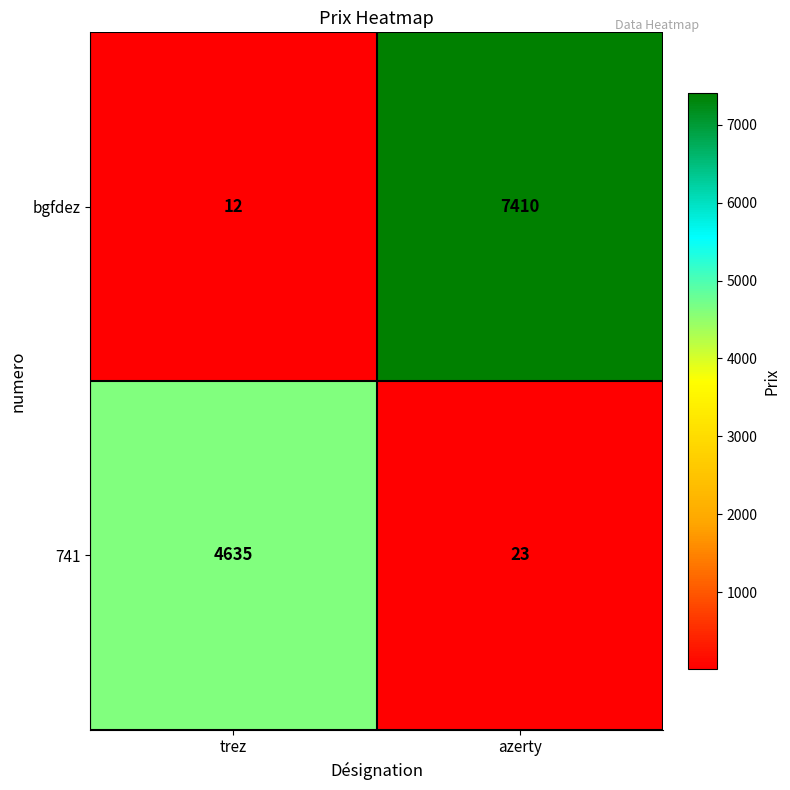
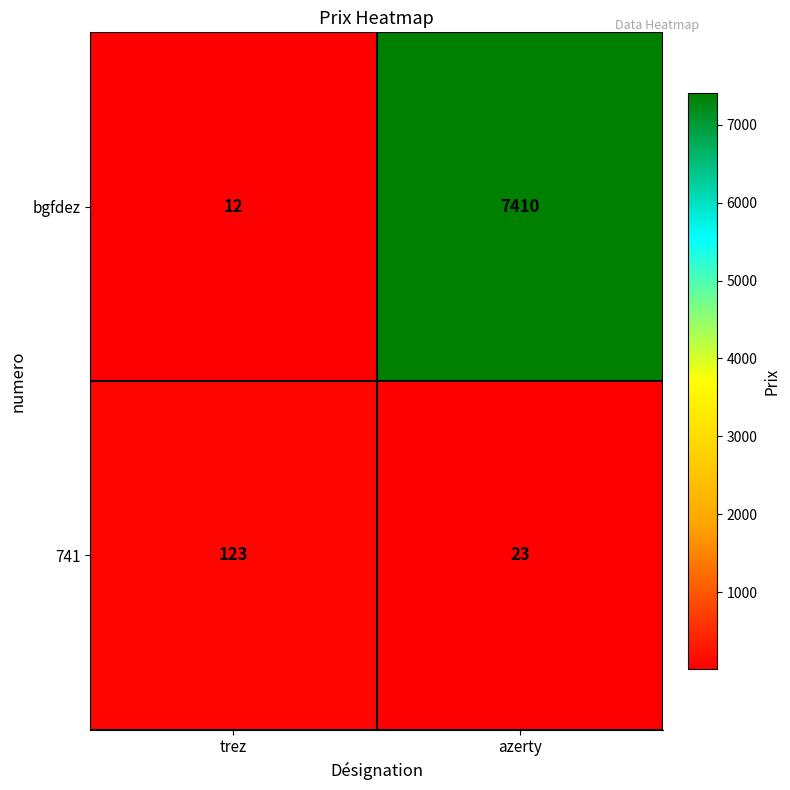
741, trez: 4635 -> 123
